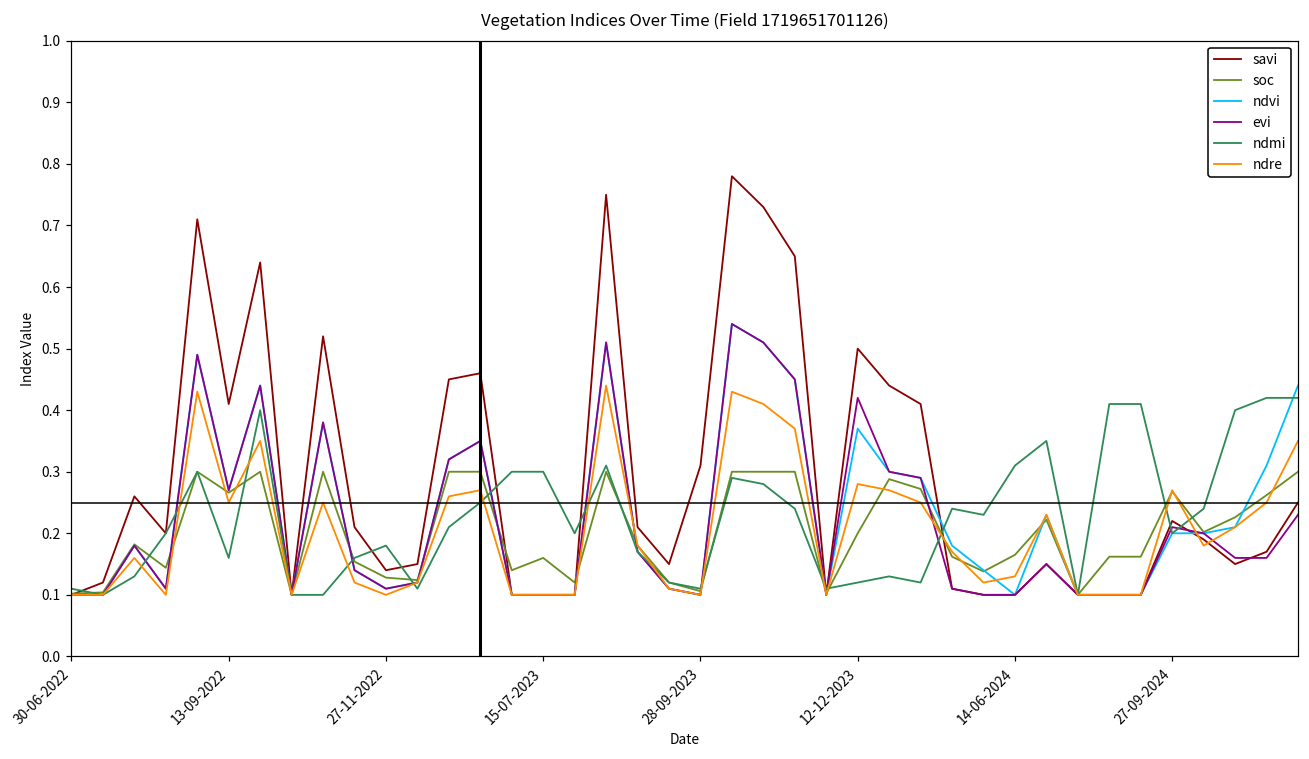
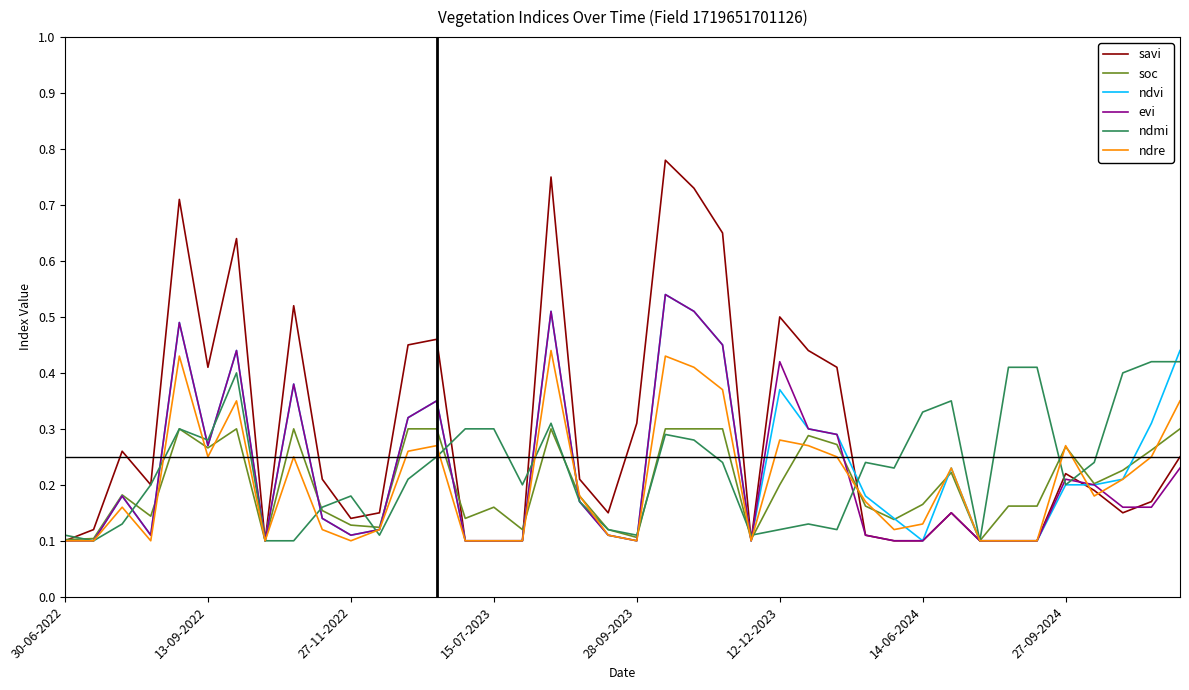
ndmi, 13-09-2022: 0.16 -> 0.28
ndmi, 14-06-2024: 0.31 -> 0.33
